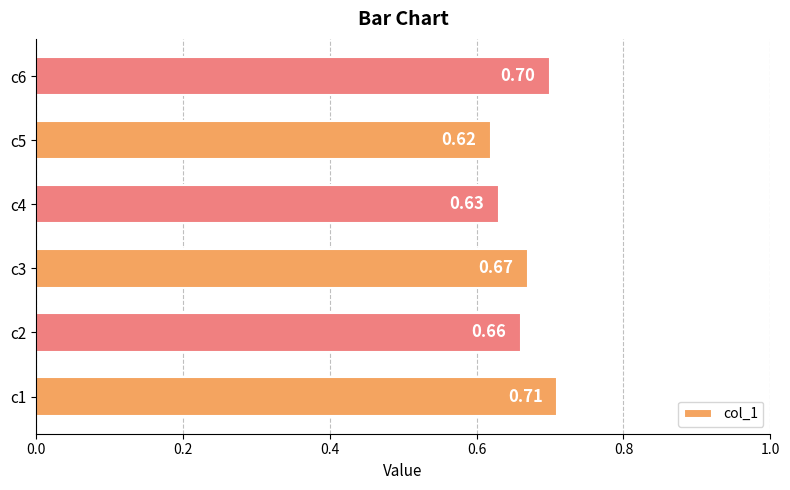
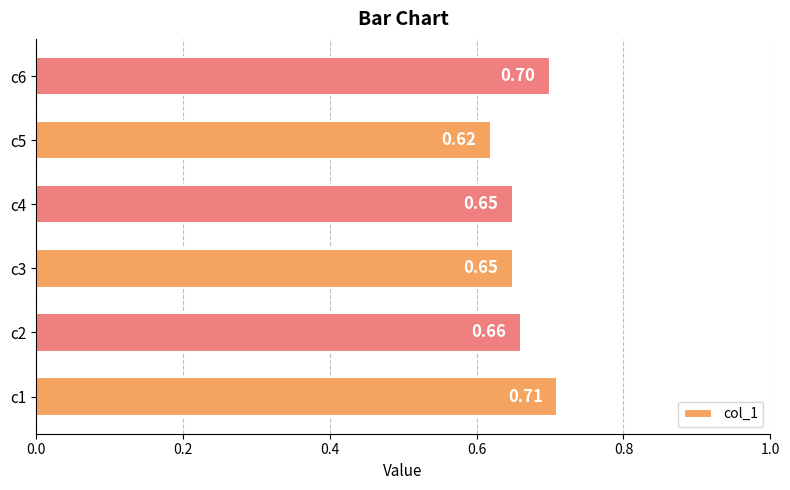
c4: 0.63 -> 0.65
c3: 0.67 -> 0.65
